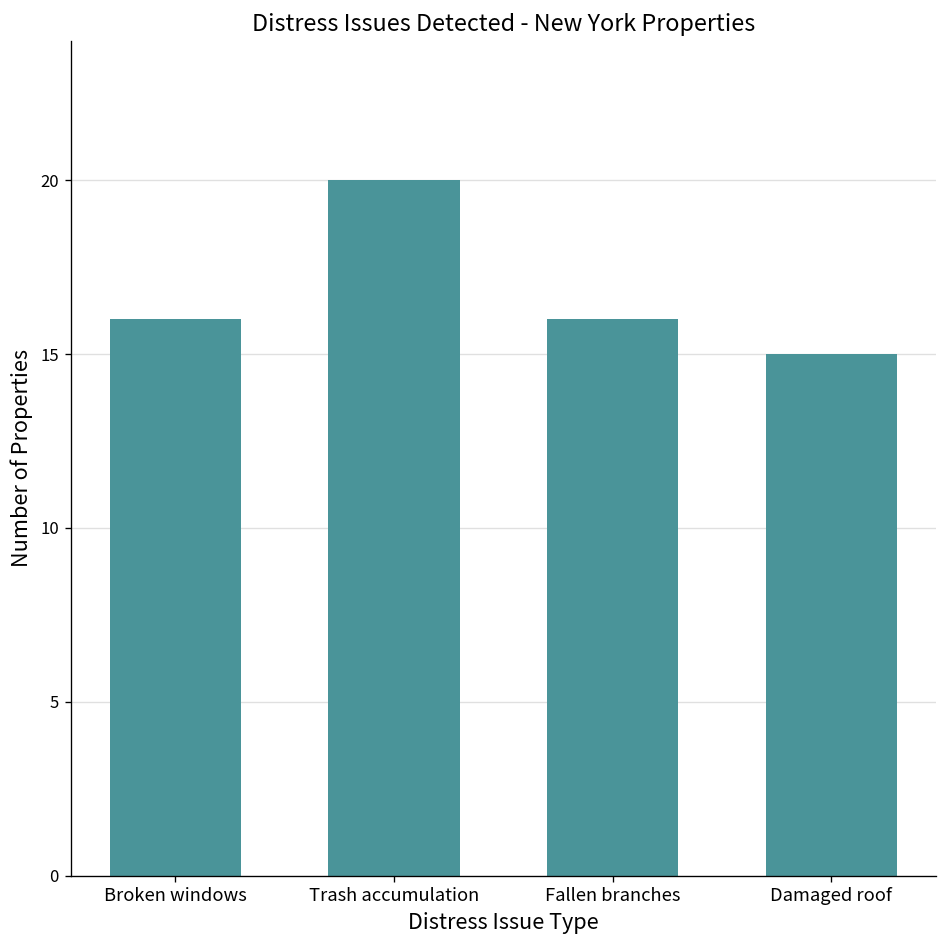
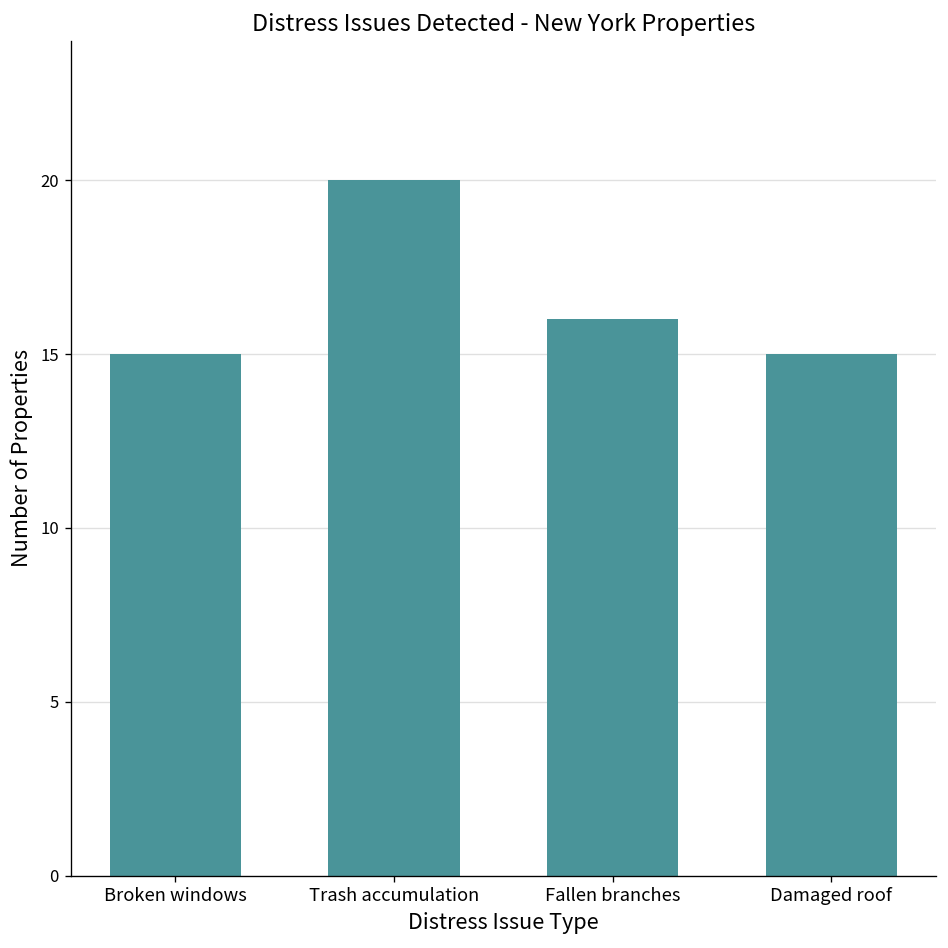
Broken windows: 16 -> 15
